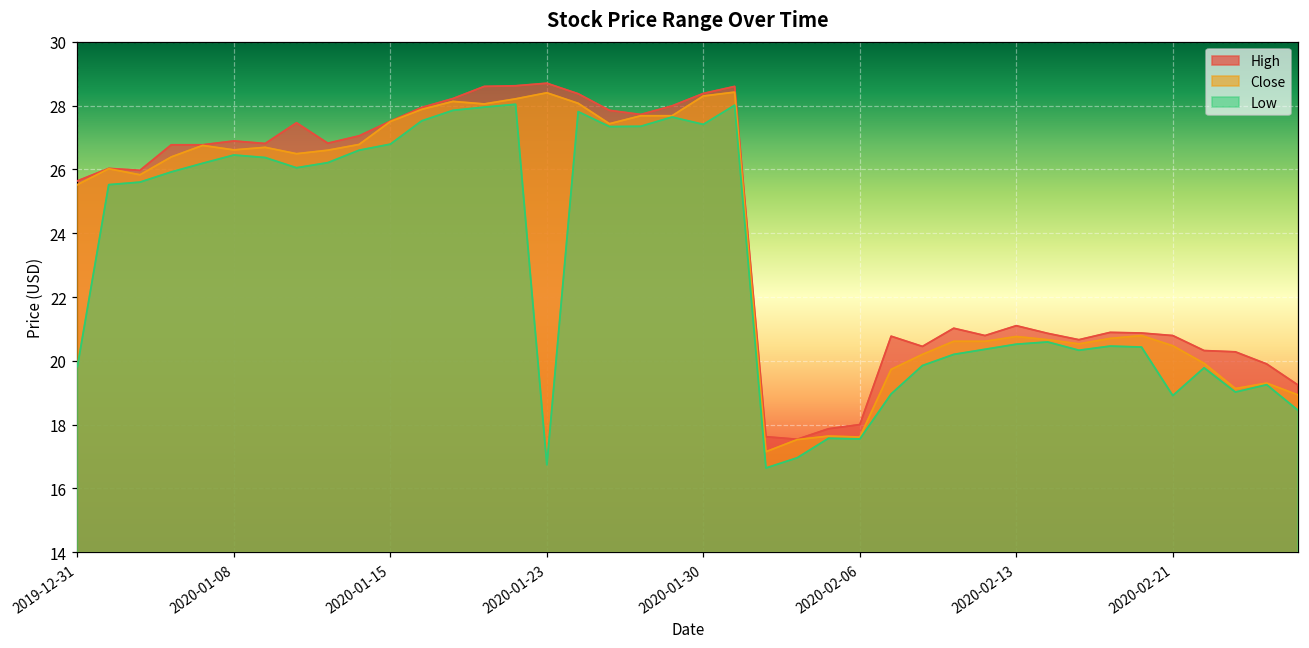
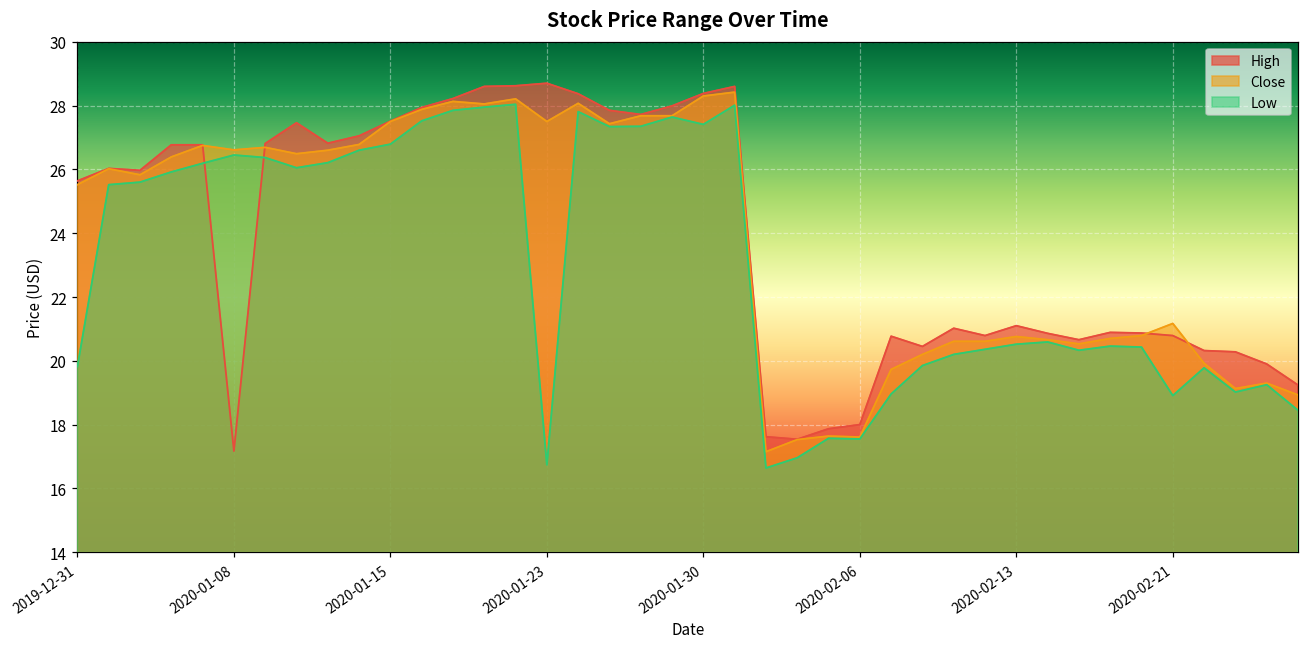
High, 2020-01-08: 26.9 -> 17.2
Close, 2020-01-23: 28.4 -> 27.5
Close, 2020-02-21: 20.5 -> 21.2
